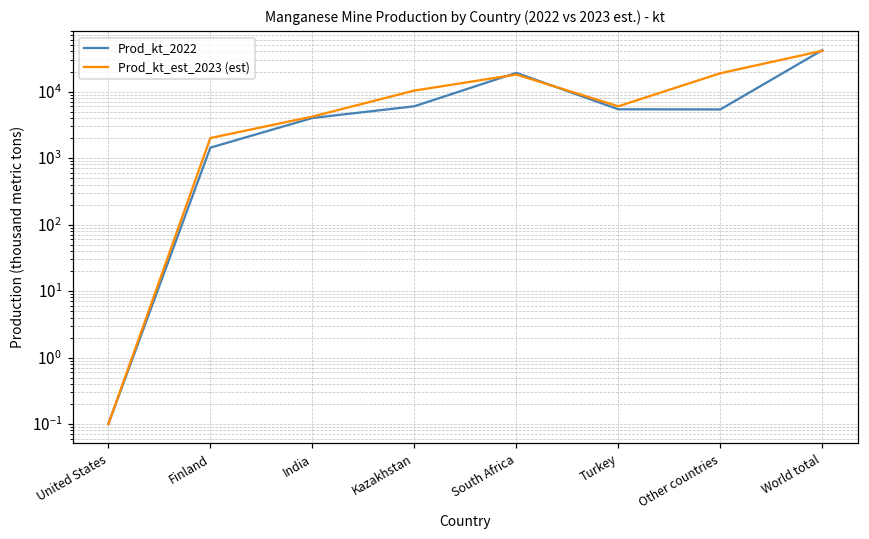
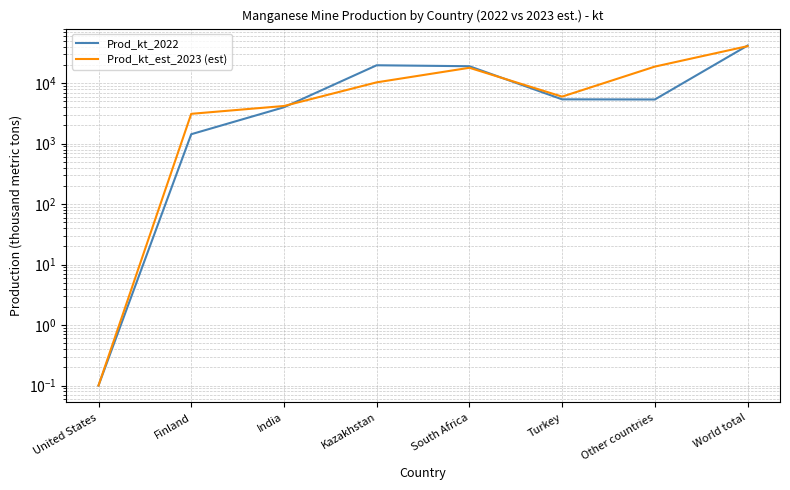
Prod_kt_est_2023 (est), Finland: 2000 -> 3000
Prod_kt_2022, Kazakhstan: 6000 -> 20000
